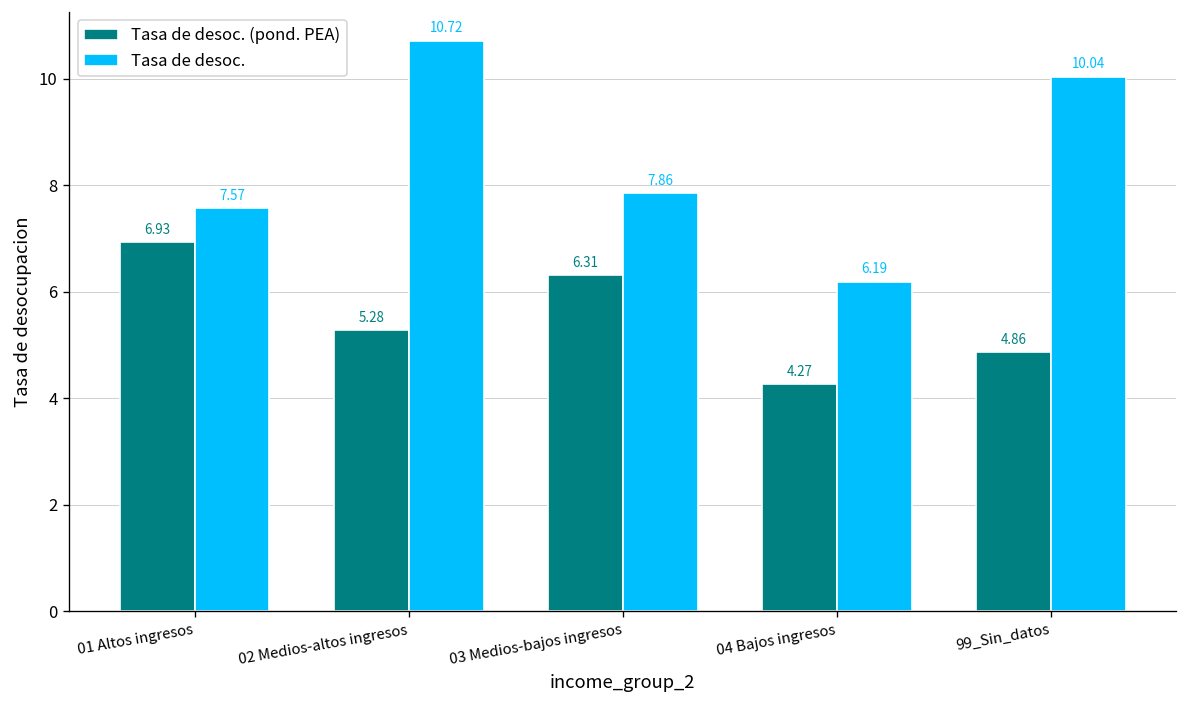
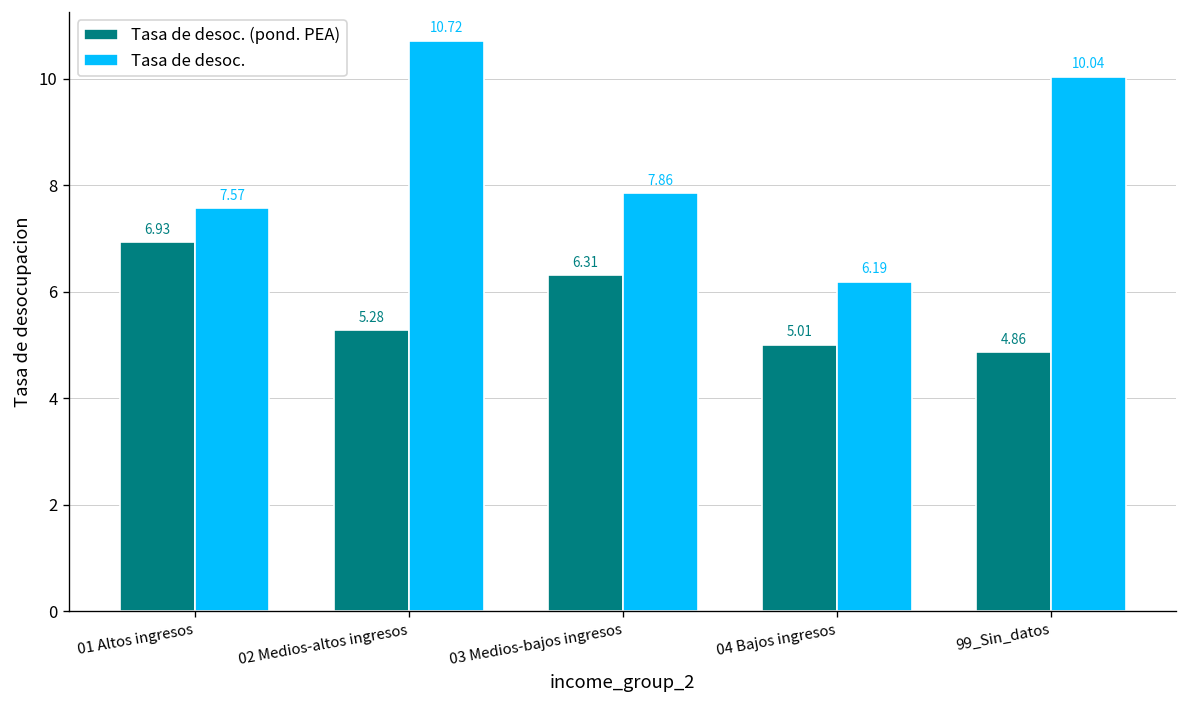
Tasa de desoc. (pond. PEA), 04 Bajos ingresos: 4.27 -> 5.01
